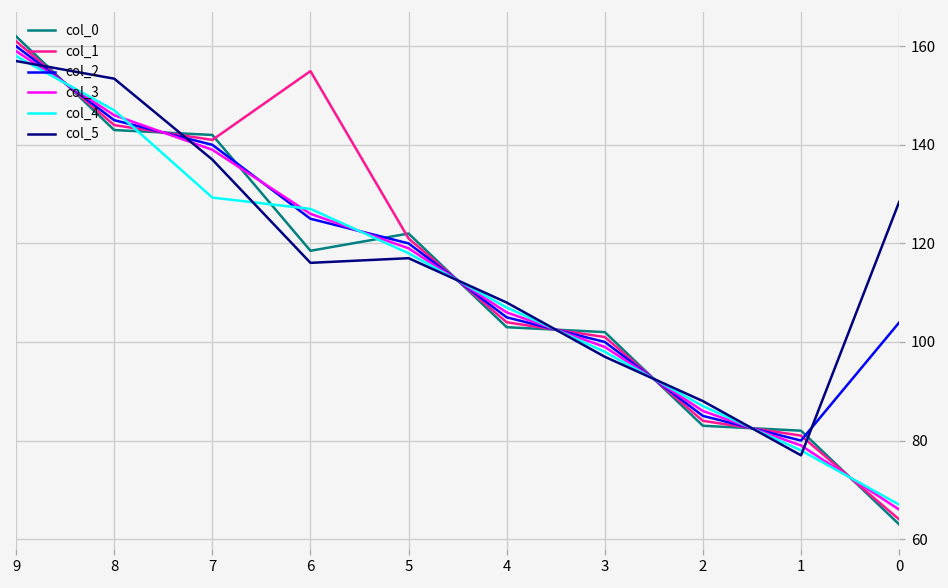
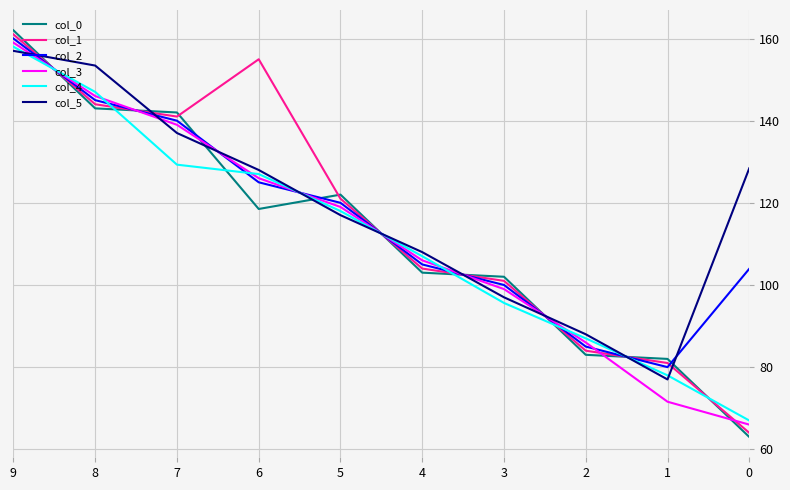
col_5, 6: 116 -> 128
col_4, 3: 98 -> 96
col_3, 1: 79 -> 72
